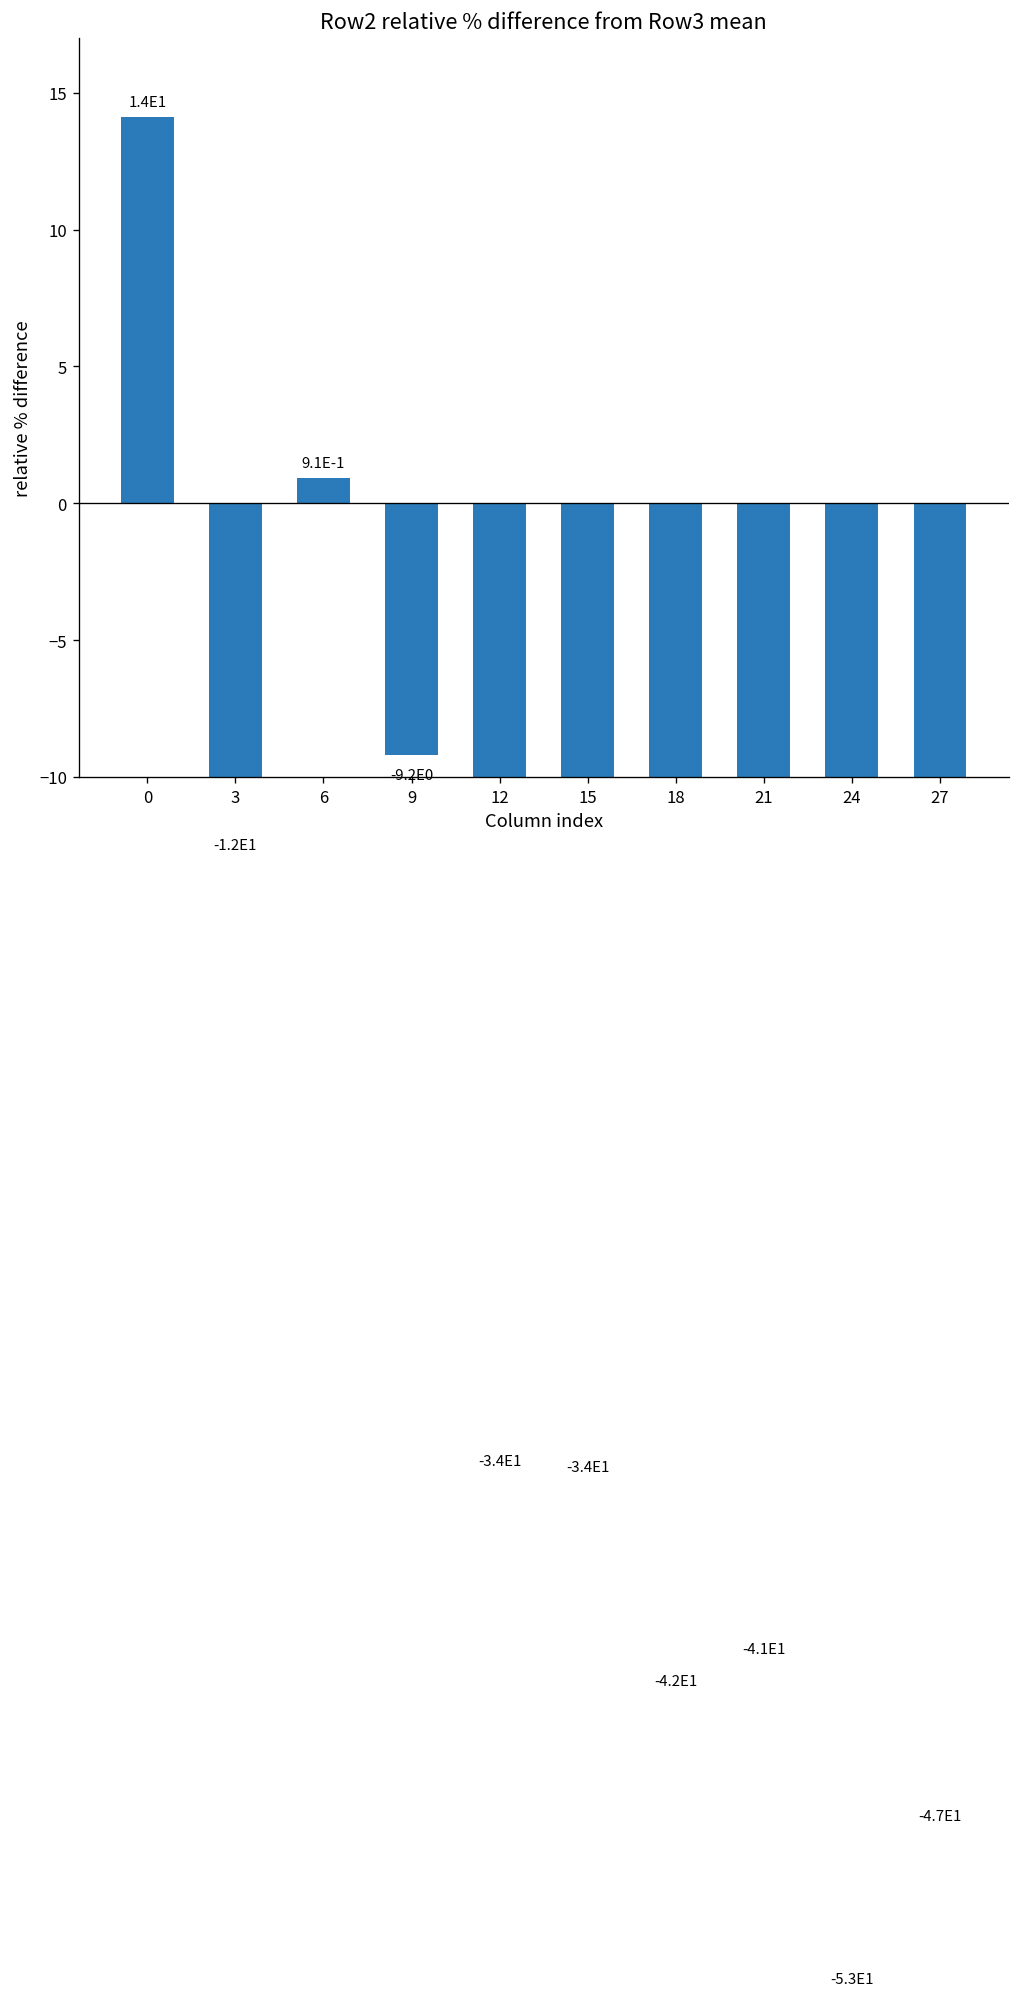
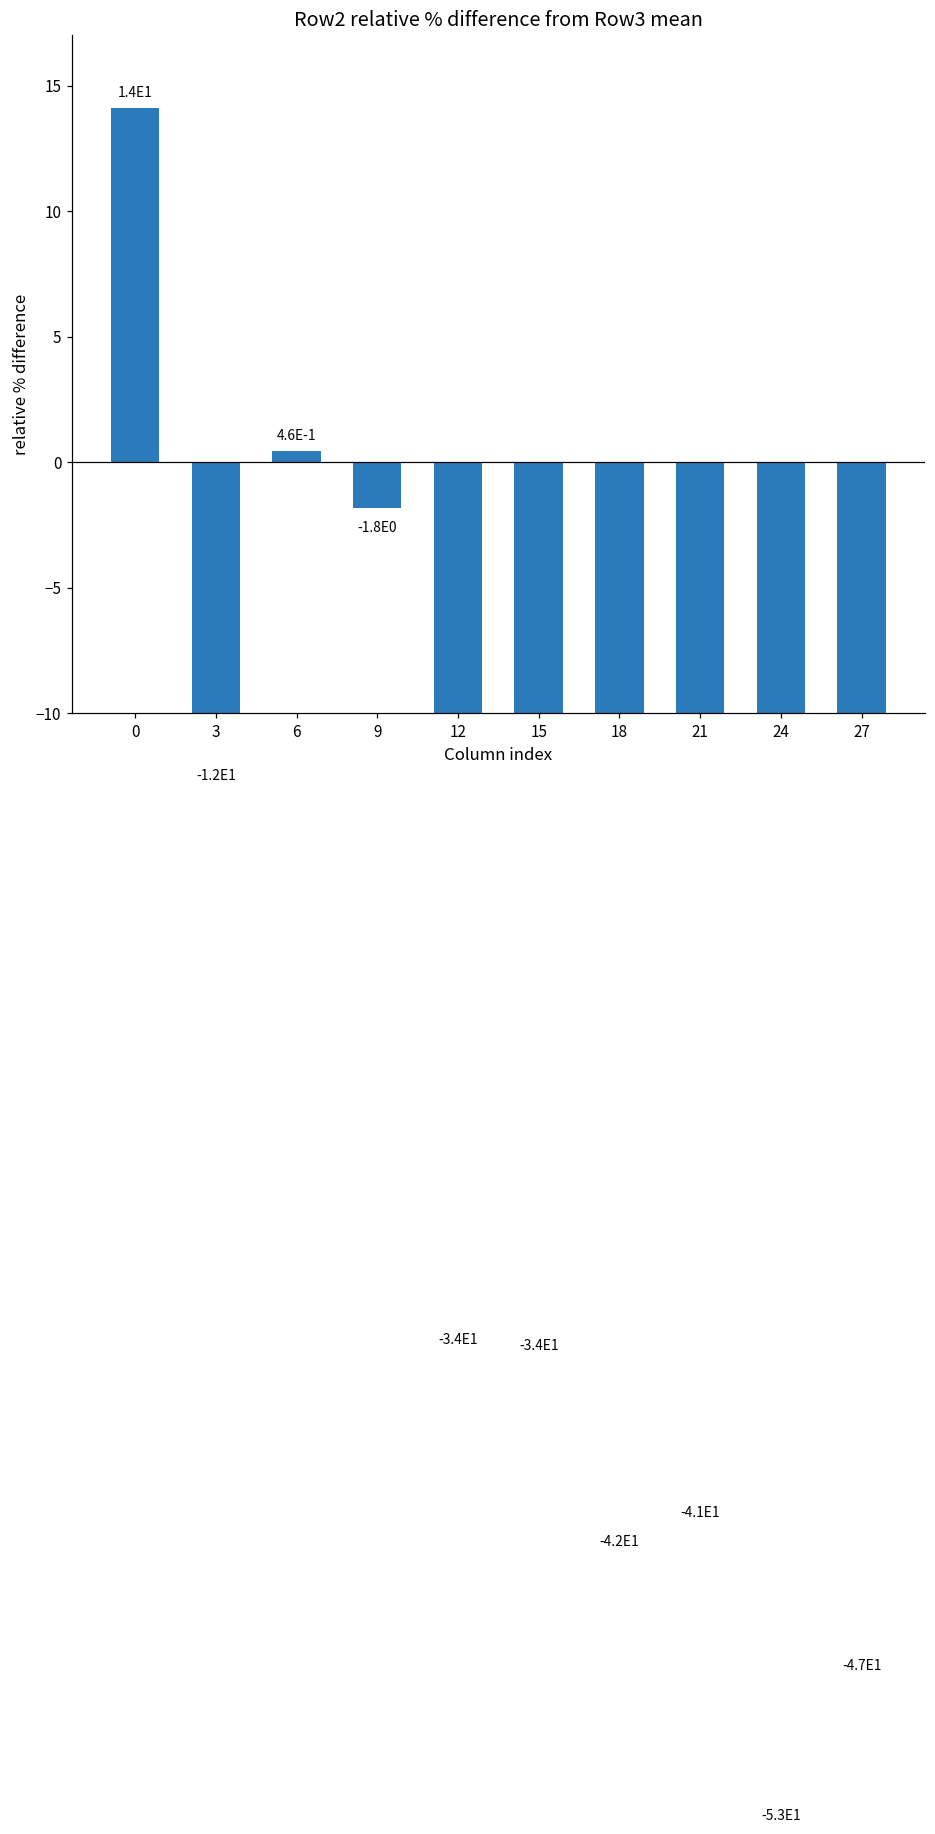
6: 9.1E-1 -> 4.6E-1
9: -9.2E0 -> -1.8E0
